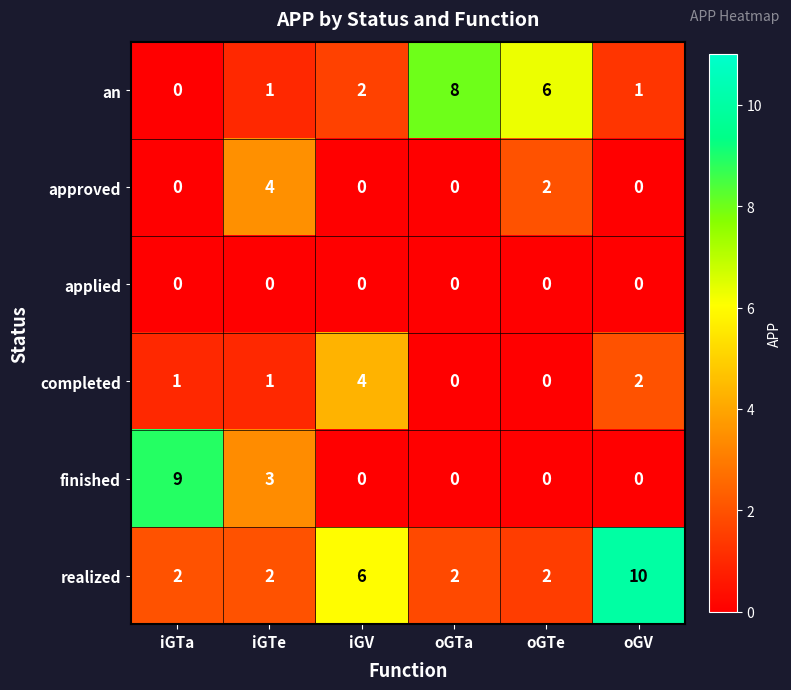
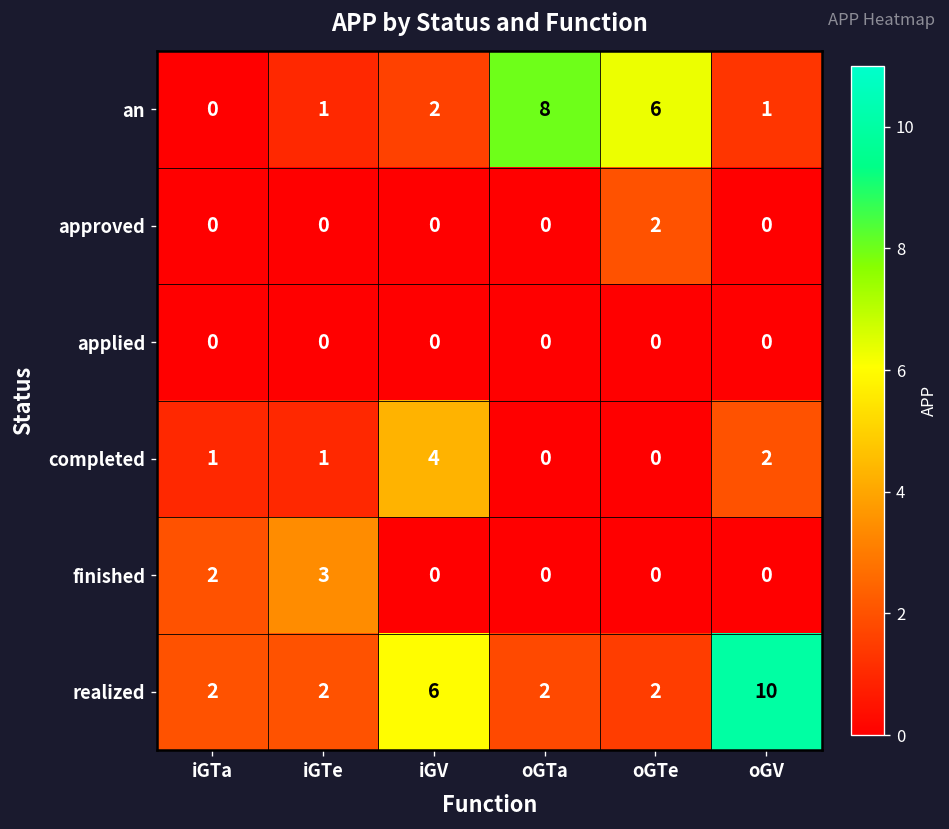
approved, iGTe: 4 -> 0
finished, iGTa: 9 -> 2
